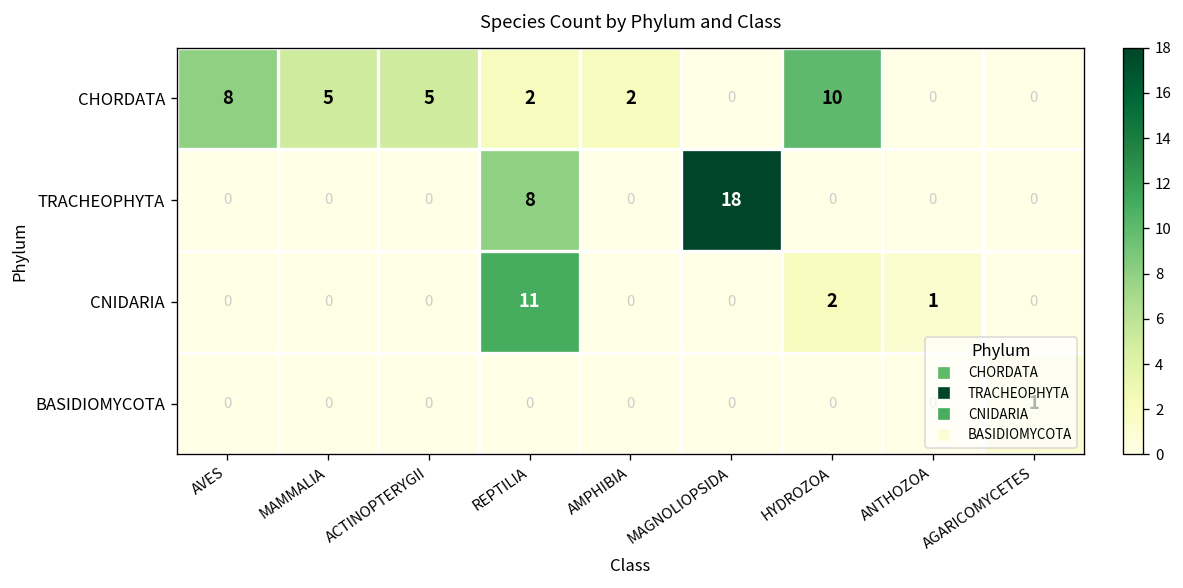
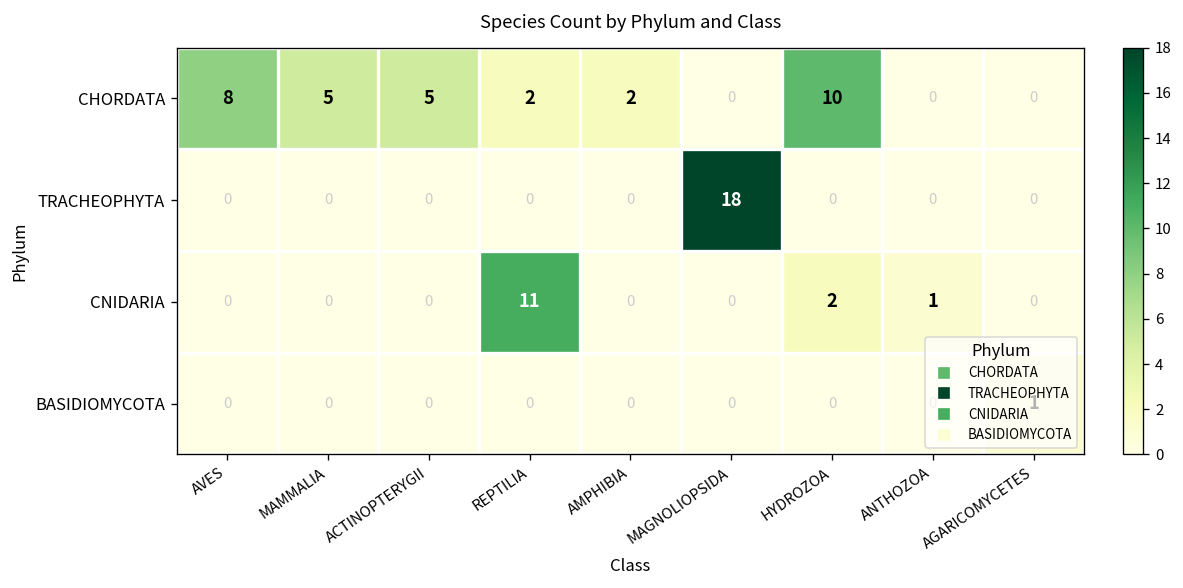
TRACHEOPHYTA, REPTILIA: 8 -> 0
